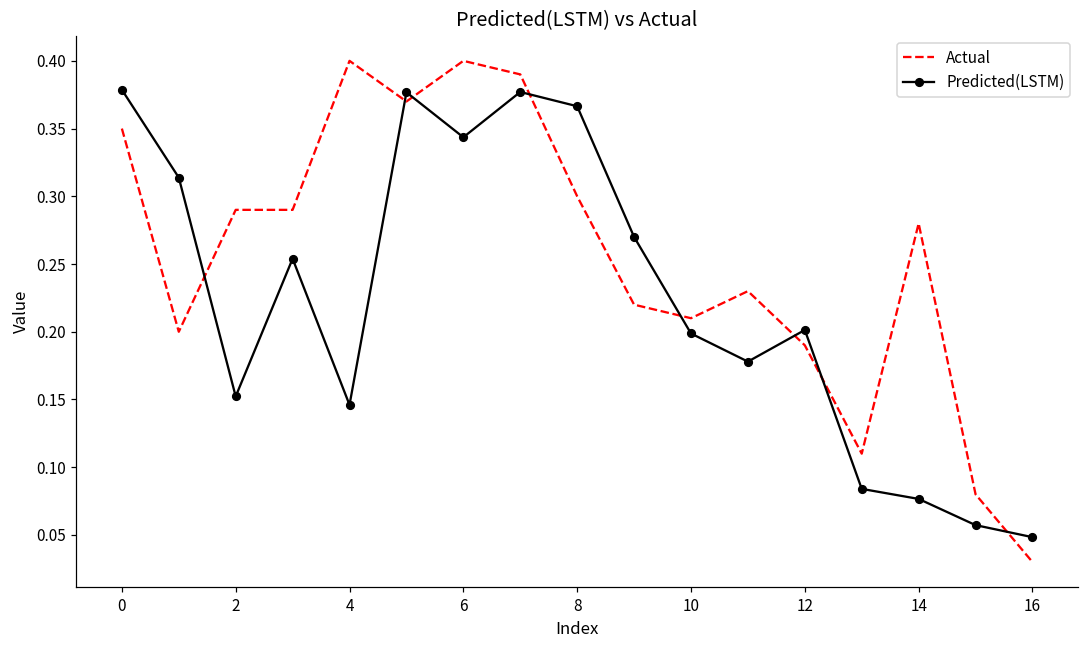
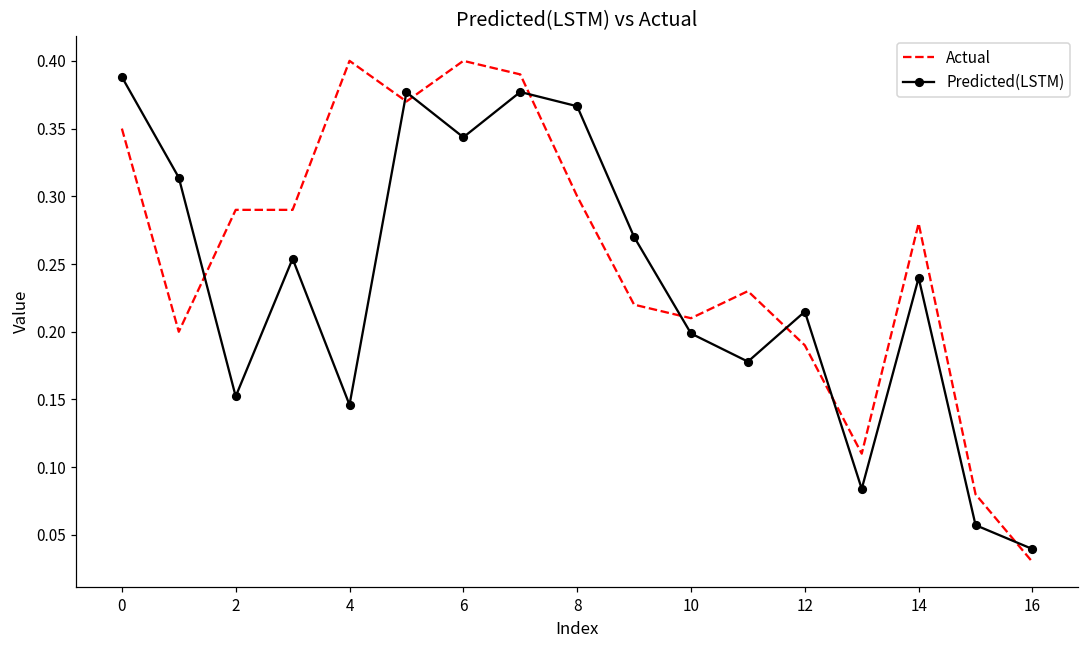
Predicted(LSTM), 0: 0.379 -> 0.388
Predicted(LSTM), 12: 0.201 -> 0.215
Predicted(LSTM), 14: 0.077 -> 0.240
Predicted(LSTM), 16: 0.048 -> 0.040
